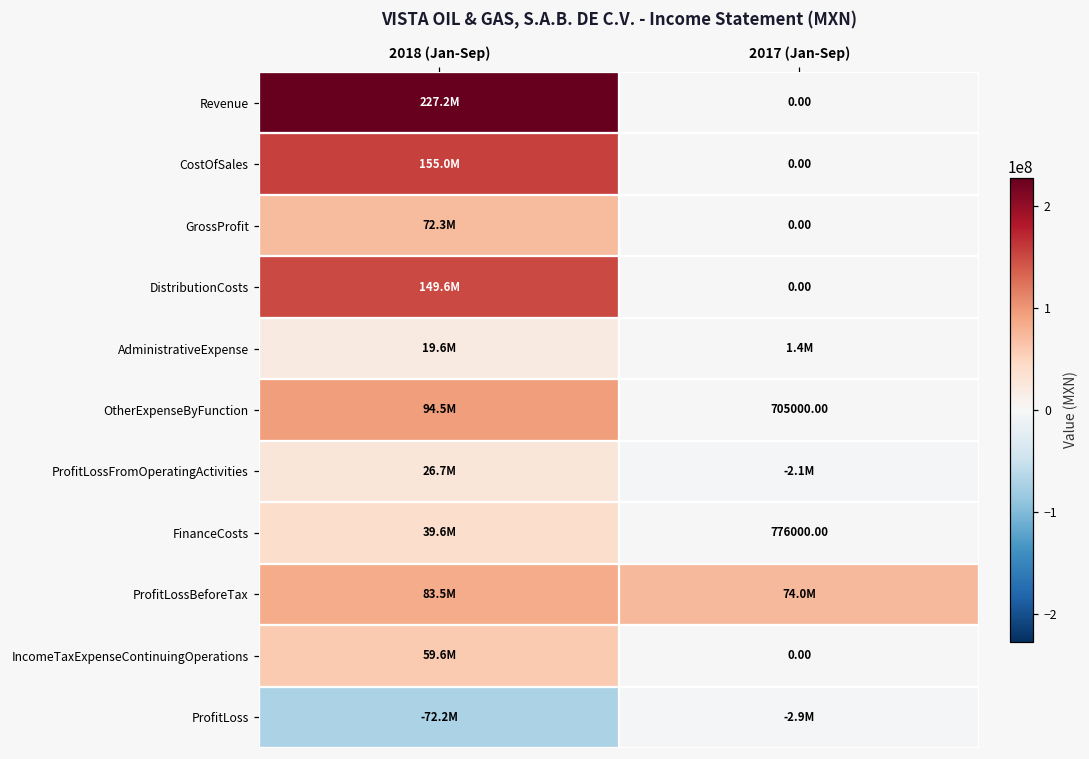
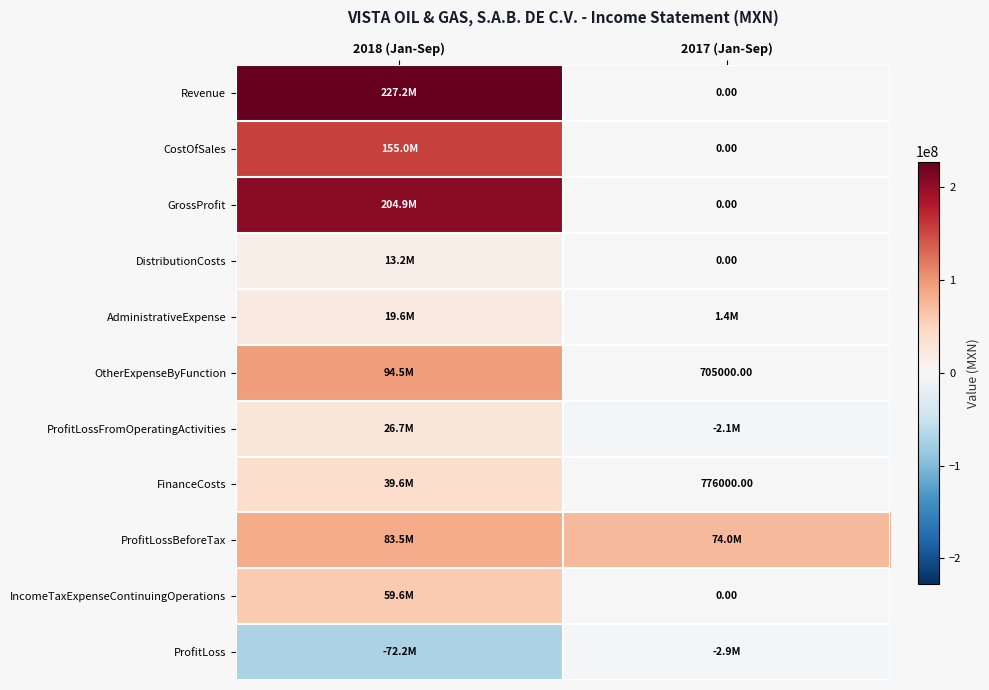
GrossProfit, 2018 (Jan-Sep): 72.3M -> 204.9M
DistributionCosts, 2018 (Jan-Sep): 149.6M -> 13.2M
